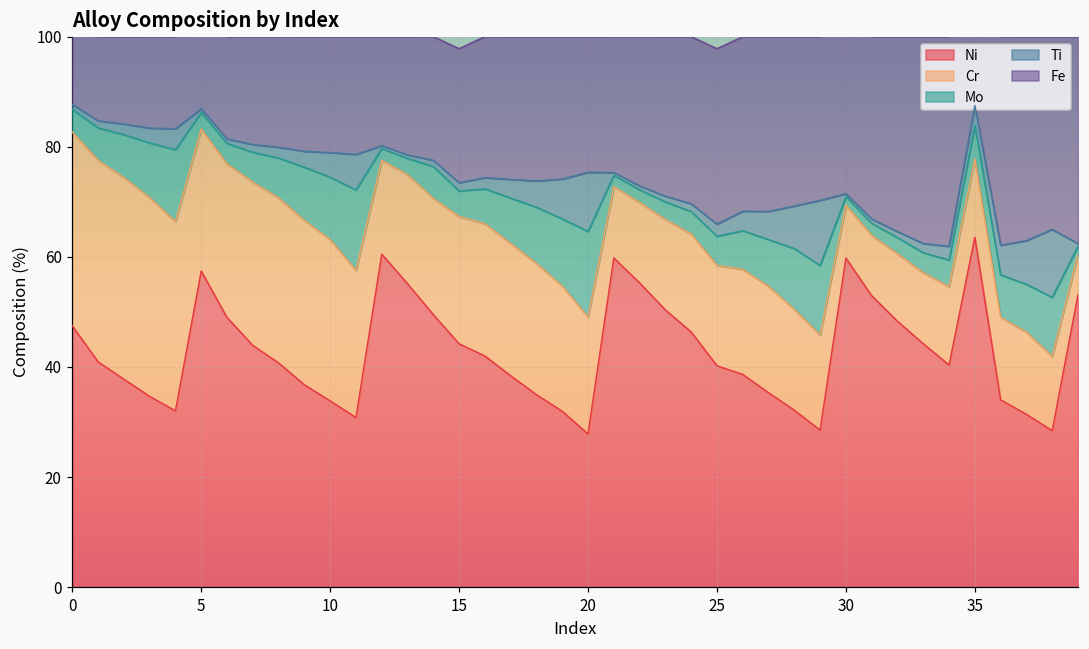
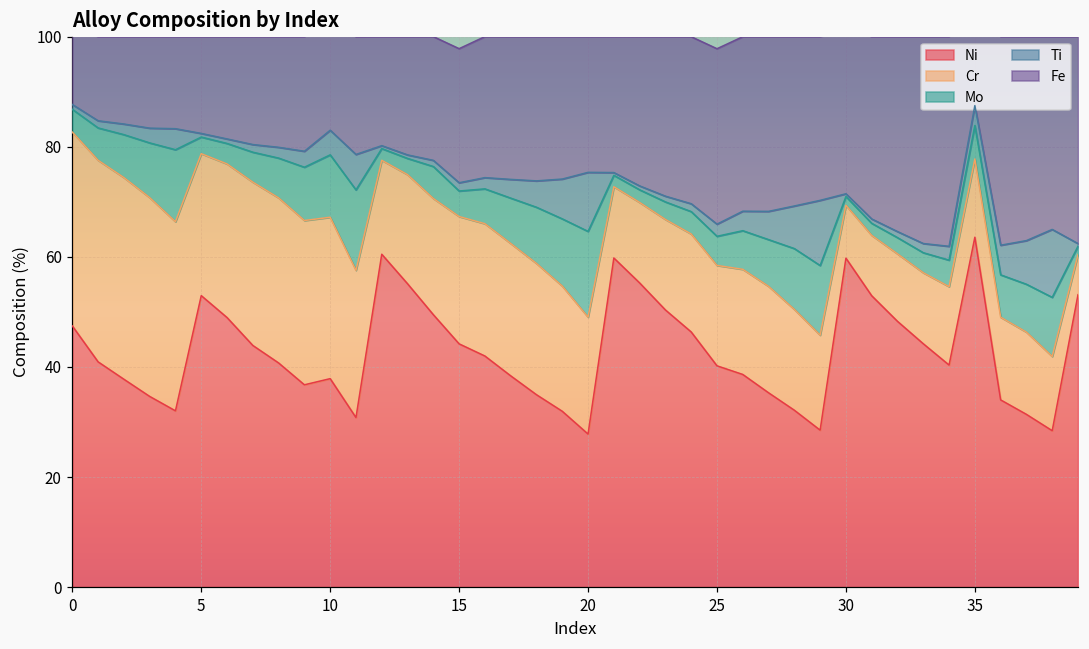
Ni, 5: 57 -> 53
Ni, 10: 34 -> 38
